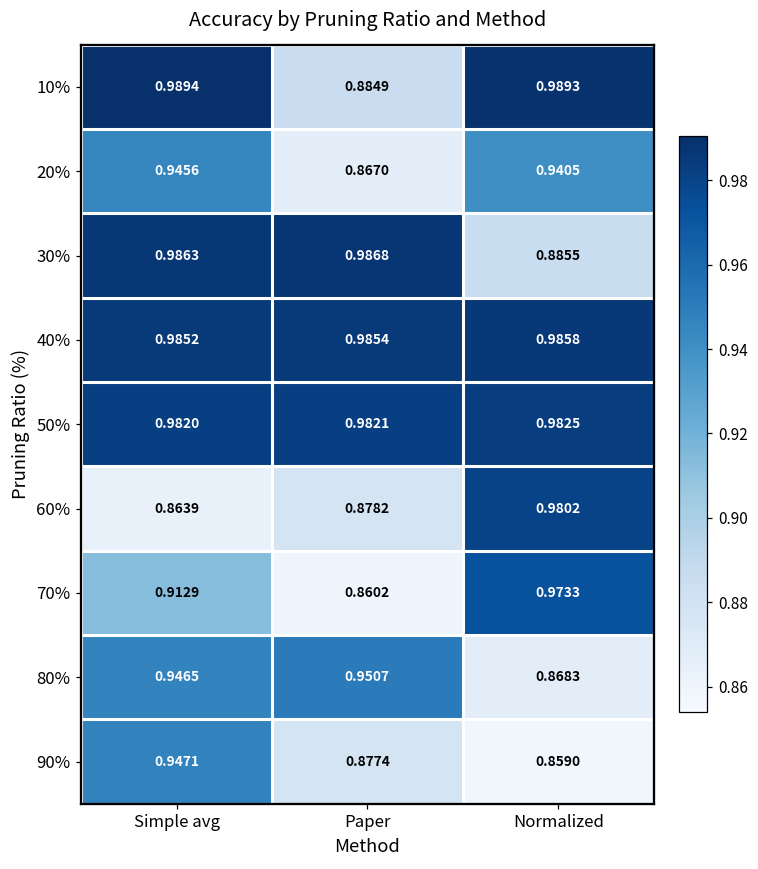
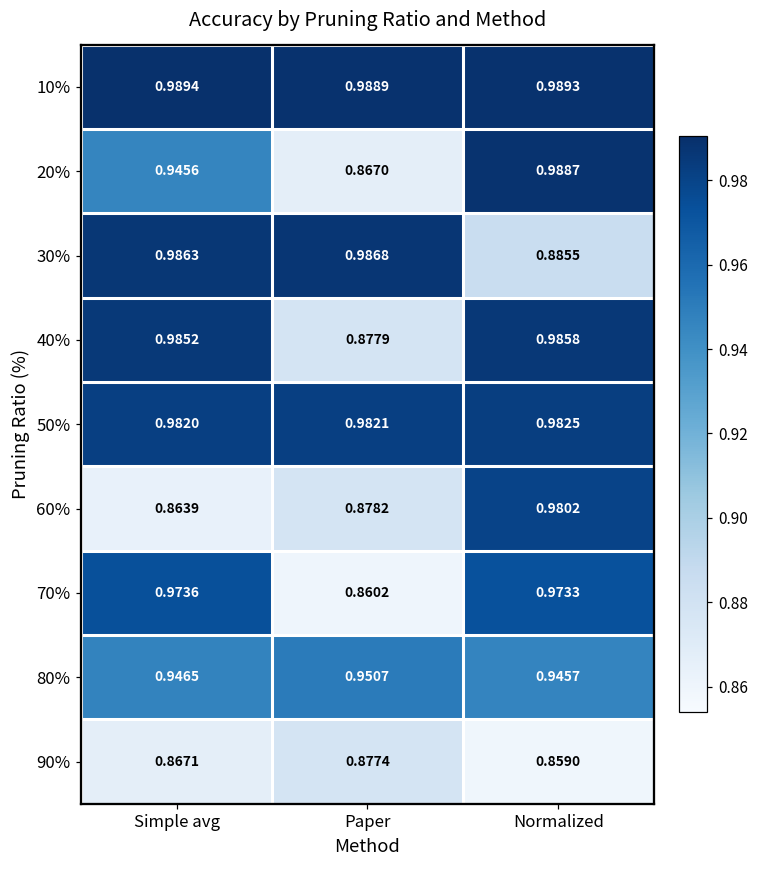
10%, Paper: 0.8849 -> 0.9889
20%, Normalized: 0.9405 -> 0.9887
40%, Paper: 0.9854 -> 0.8779
70%, Simple avg: 0.9129 -> 0.9736
80%, Normalized: 0.8683 -> 0.9457
90%, Simple avg: 0.9471 -> 0.8671
